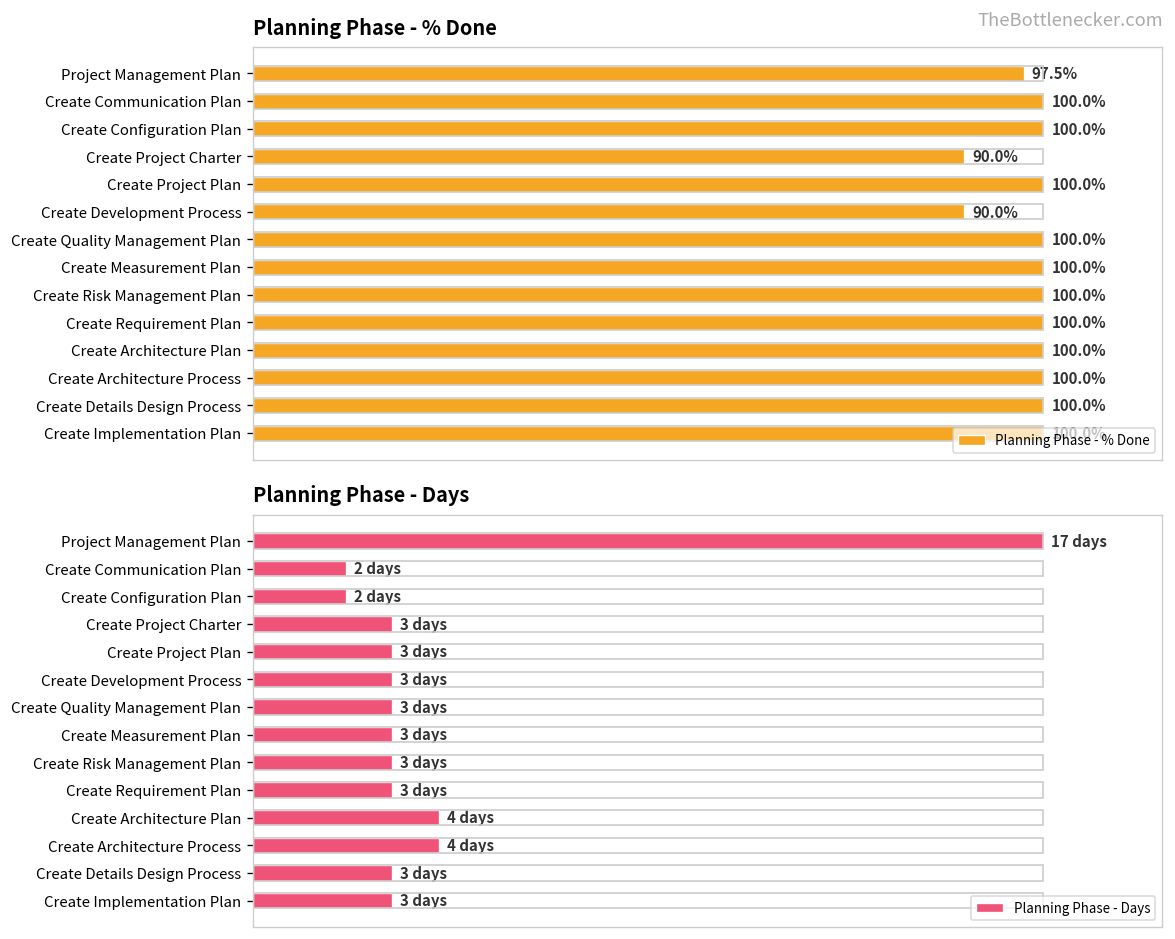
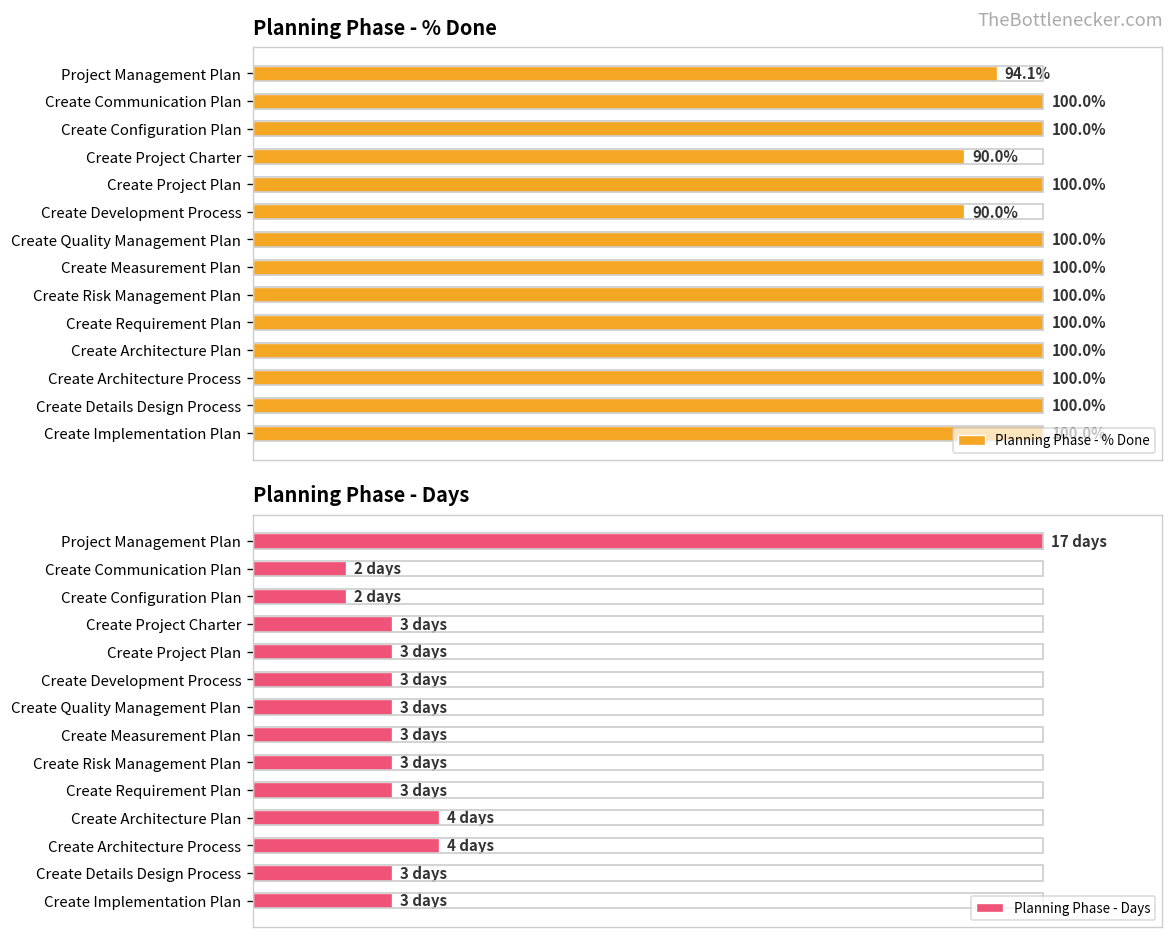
Planning Phase - % Done, Project Management Plan: 97.5% -> 94.1%
